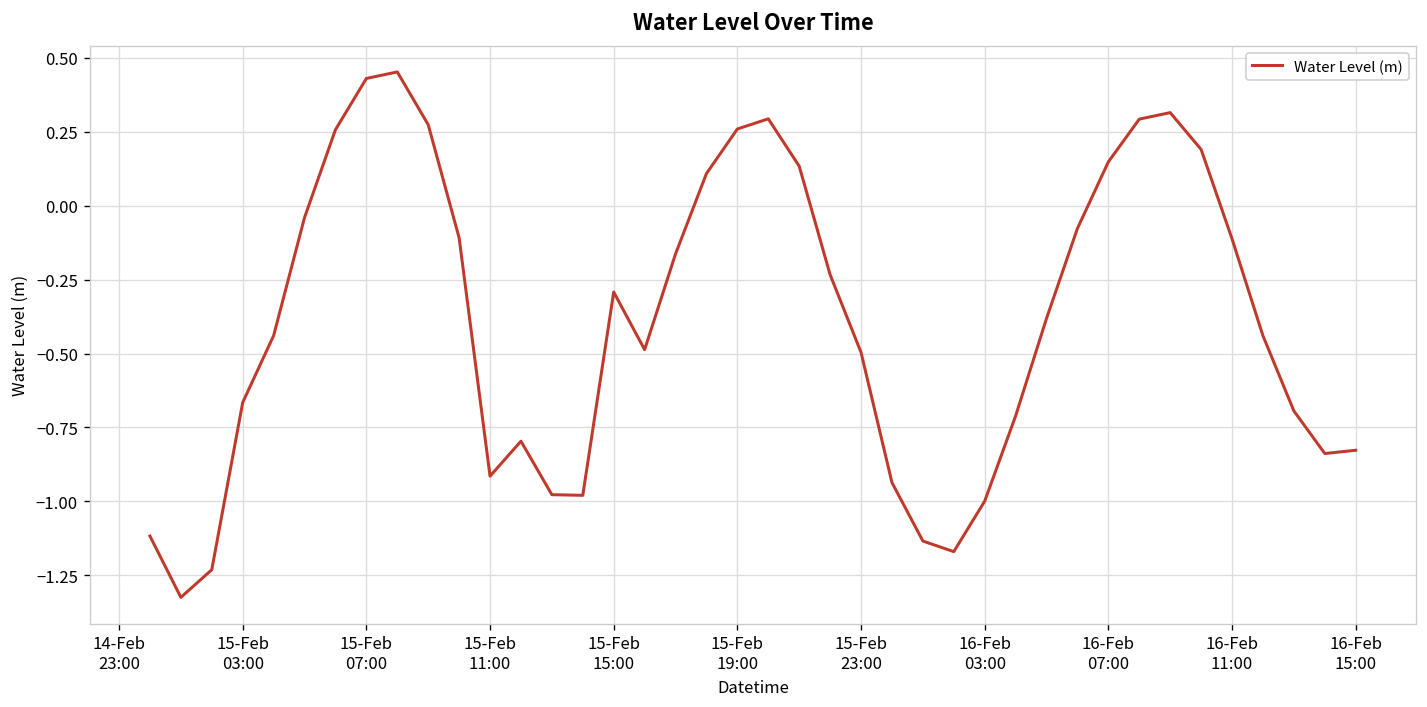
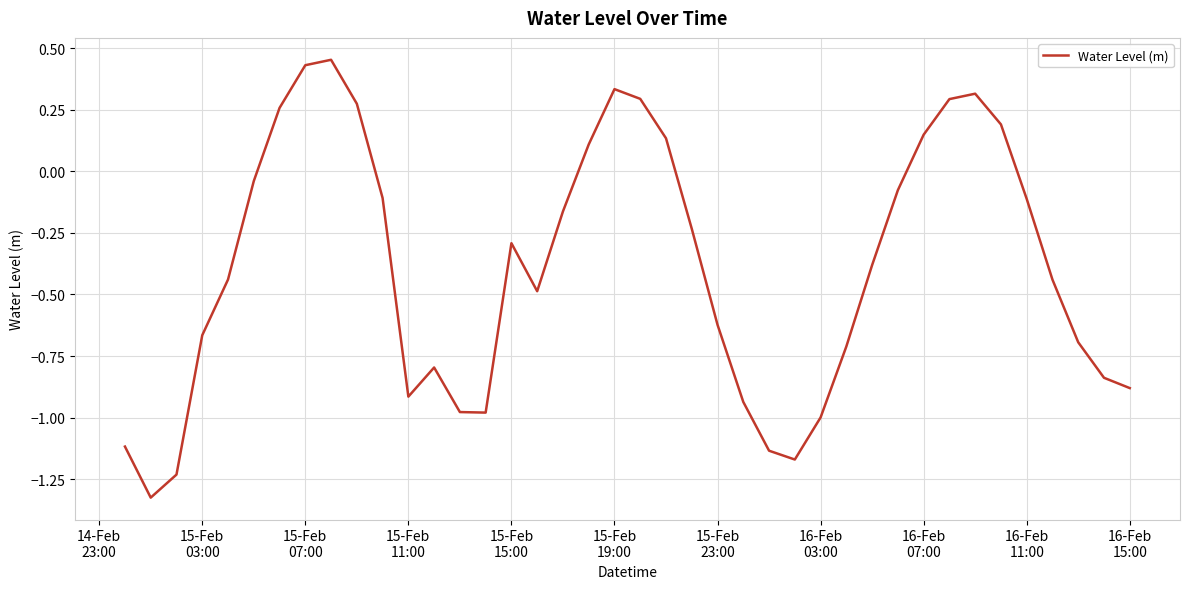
15-Feb 19:00: 0.26 -> 0.33
15-Feb 23:00: -0.50 -> -0.62
16-Feb 15:00: -0.83 -> -0.88
